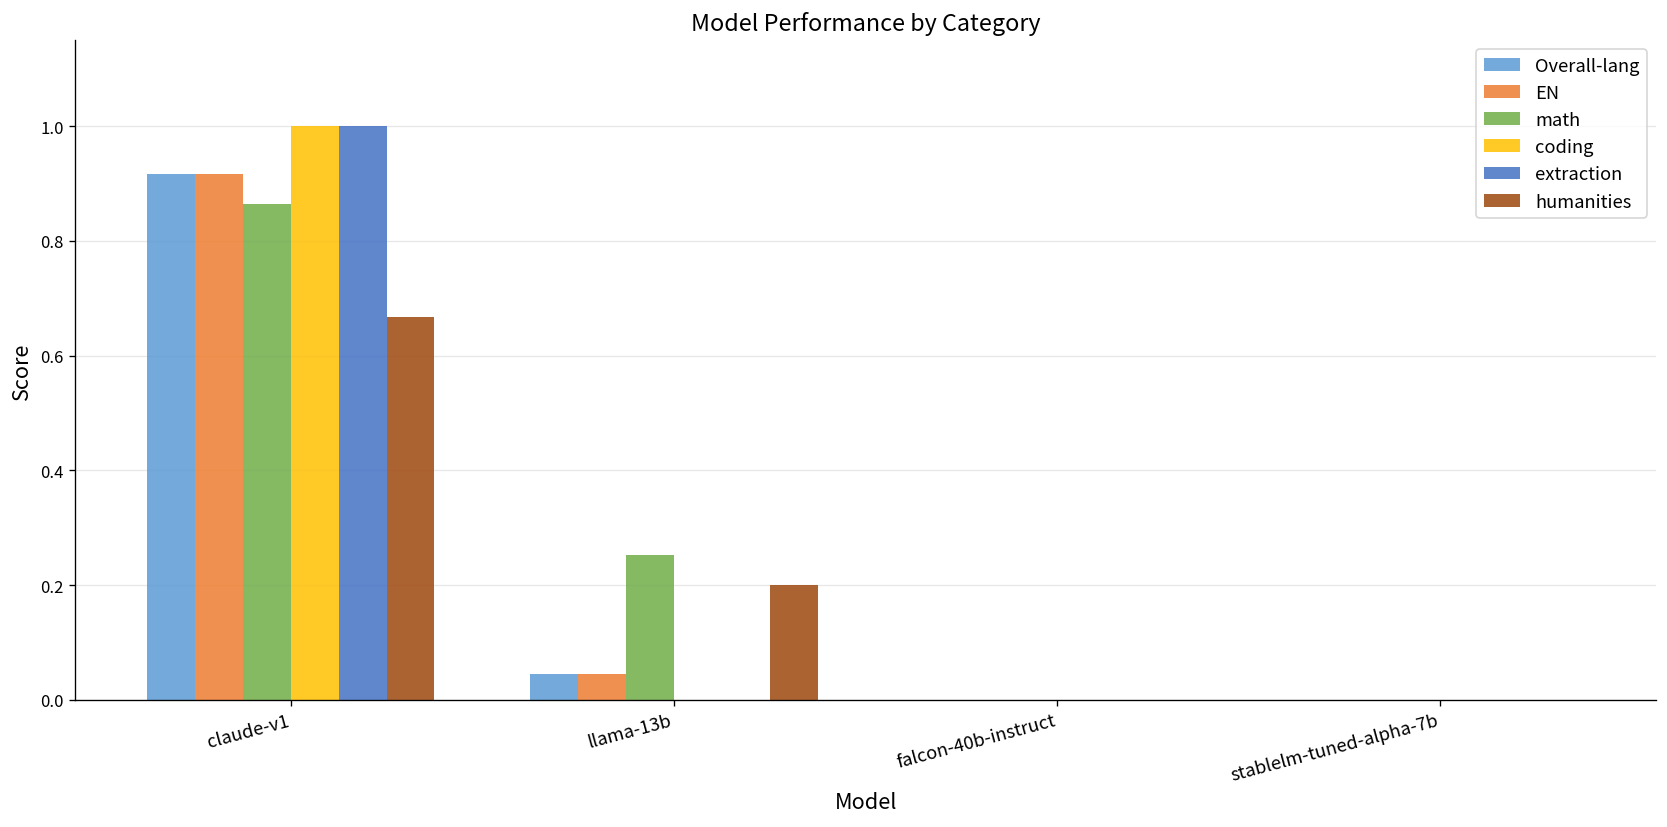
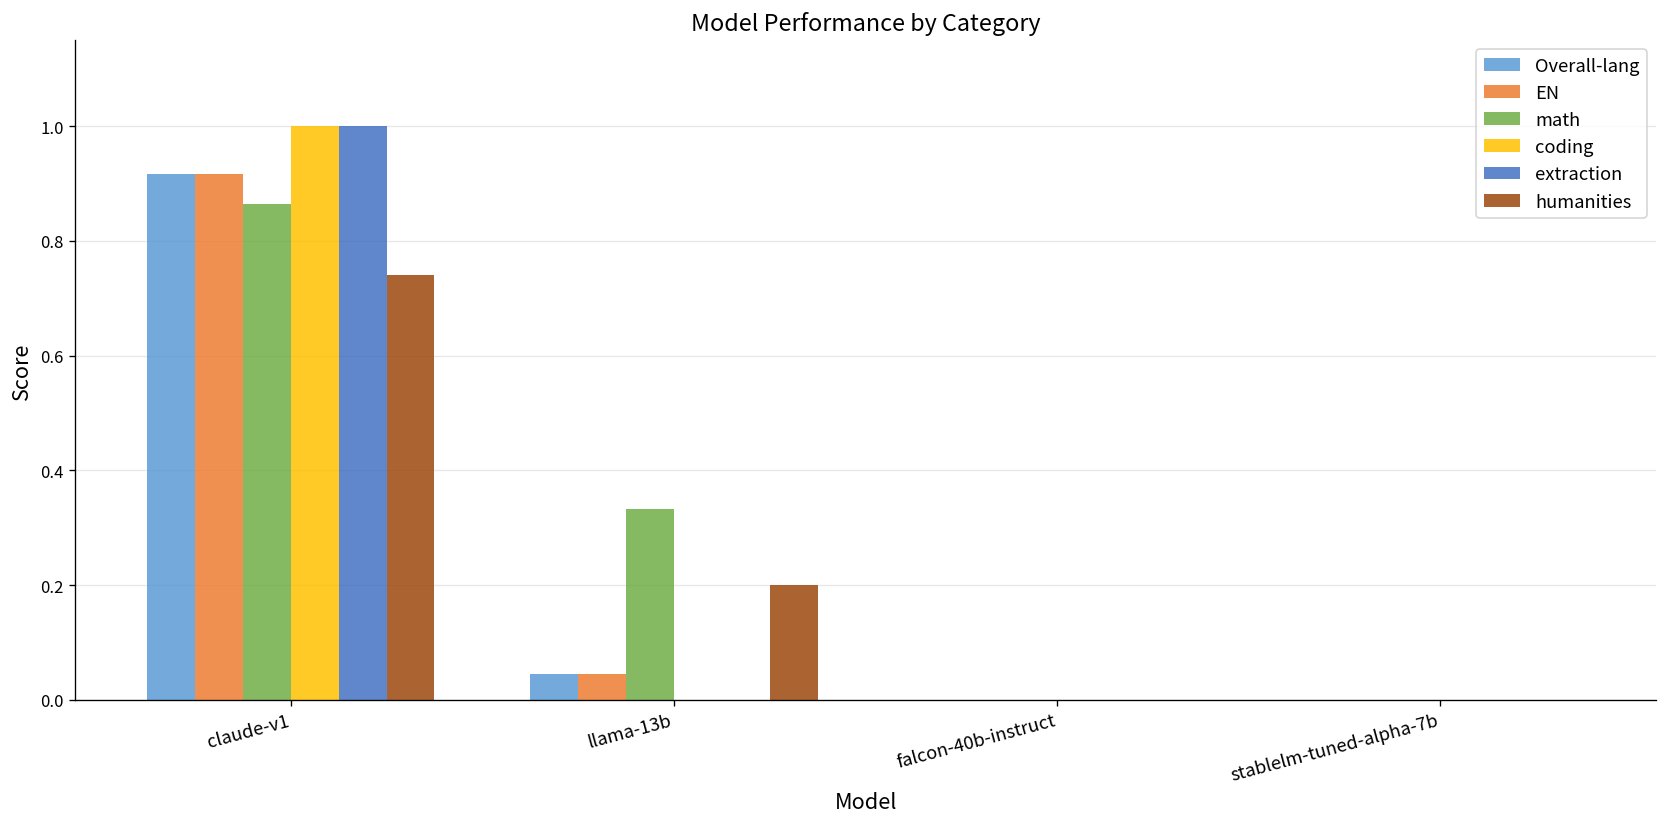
humanities, claude-v1: 0.67 -> 0.74
math, llama-13b: 0.25 -> 0.33
